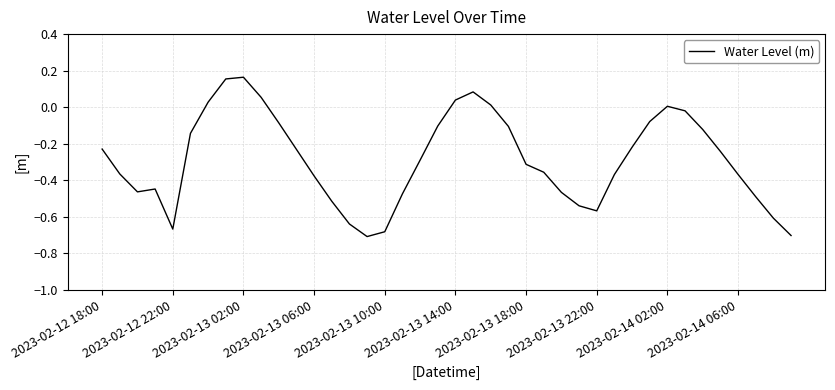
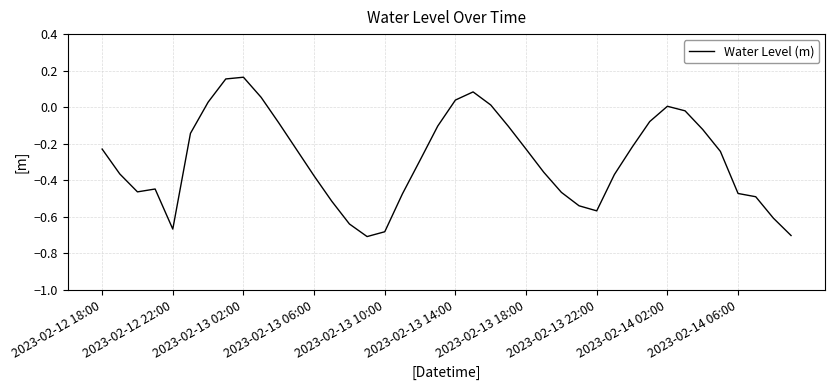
2023-02-13 18:00: -0.31 -> -0.23
2023-02-14 06:00: -0.37 -> -0.47
